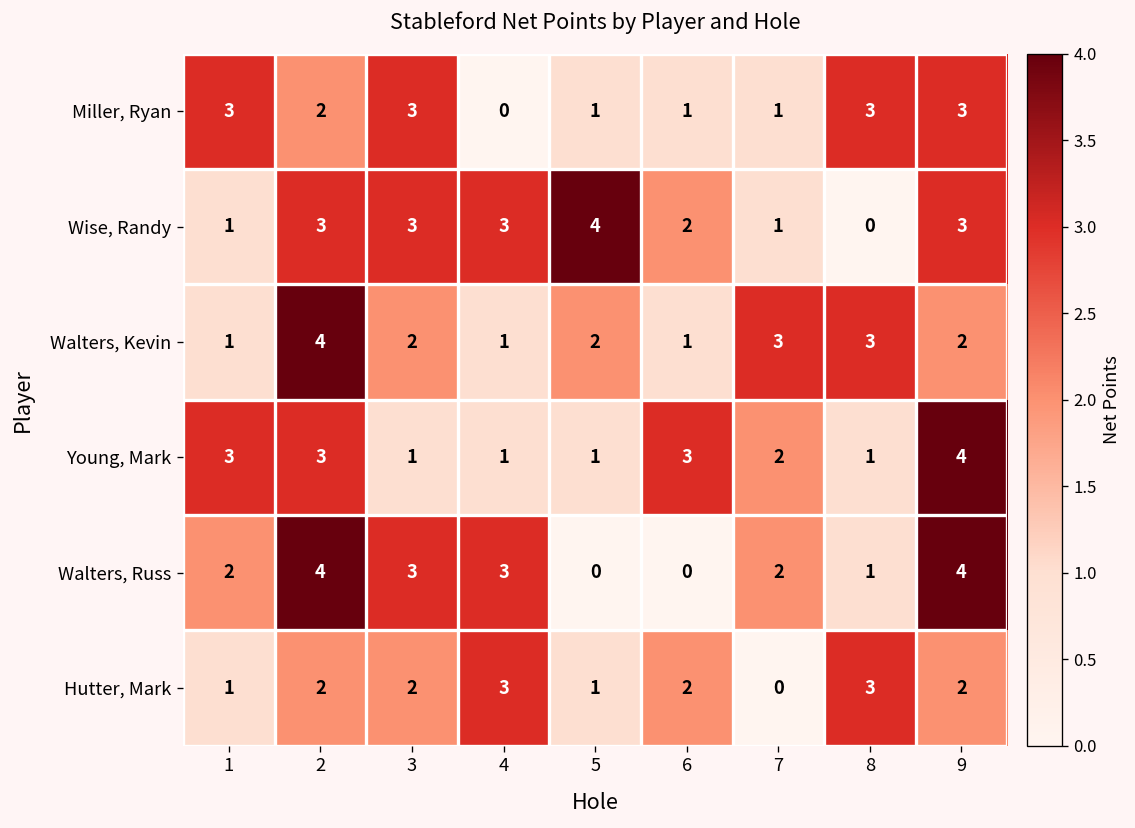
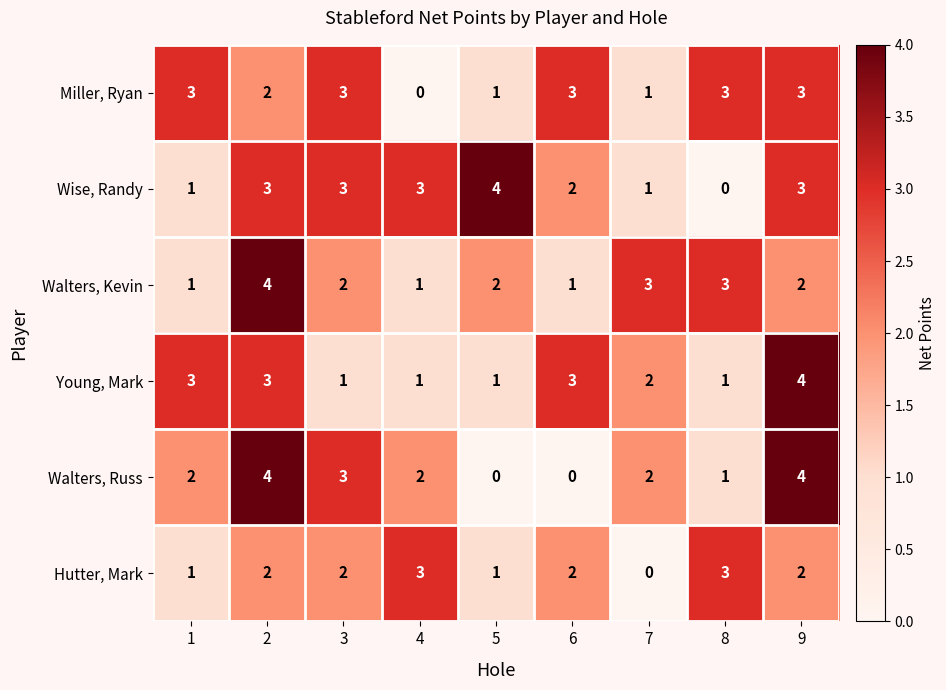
Miller, Ryan, 6: 1 -> 3
Walters, Russ, 4: 3 -> 2
